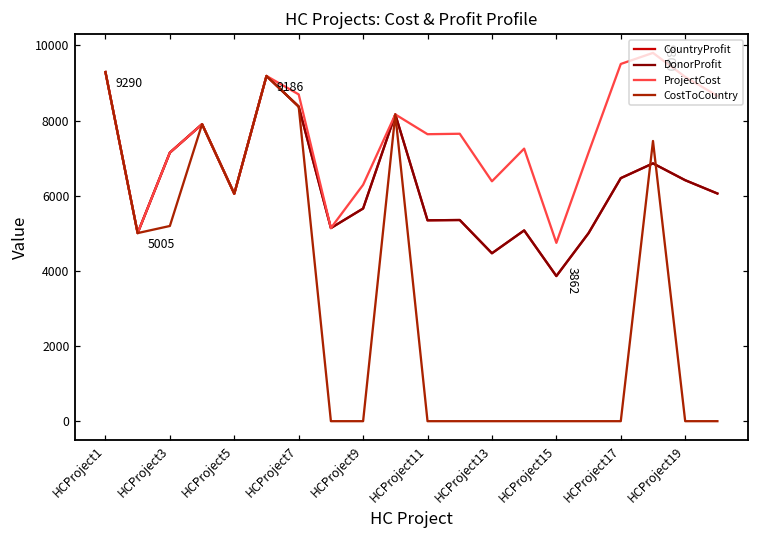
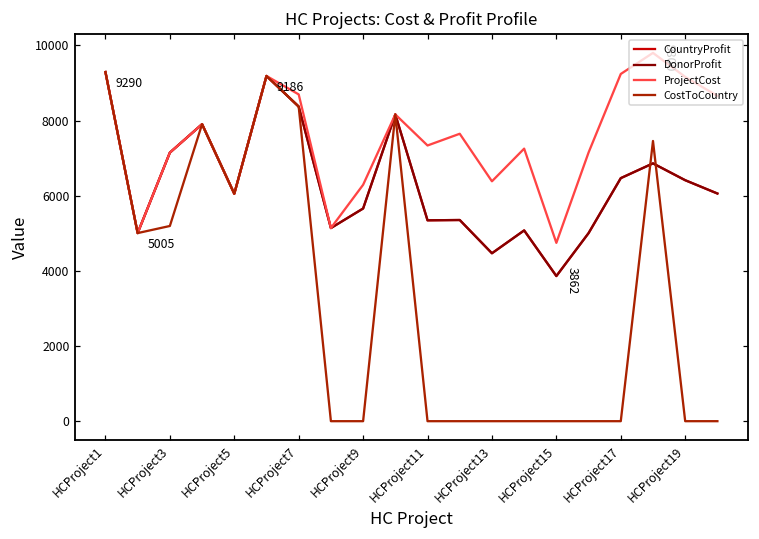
ProjectCost, HCProject11: 7600 -> 7300
ProjectCost, HCProject17: 9500 -> 9200
